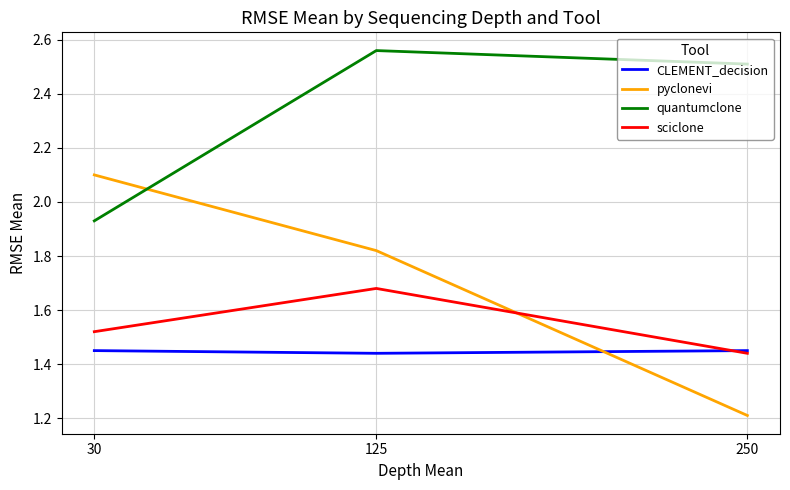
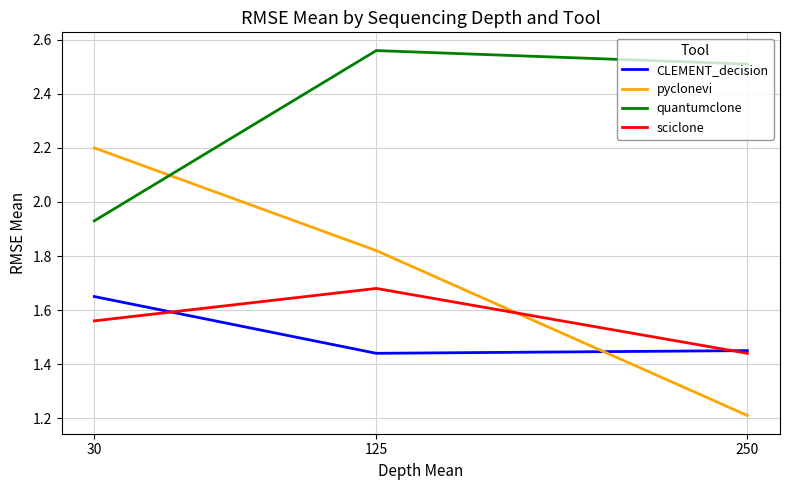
CLEMENT_decision, 30: 1.45 -> 1.65
pyclonevi, 30: 2.1 -> 2.2
sciclone, 30: 1.52 -> 1.56
